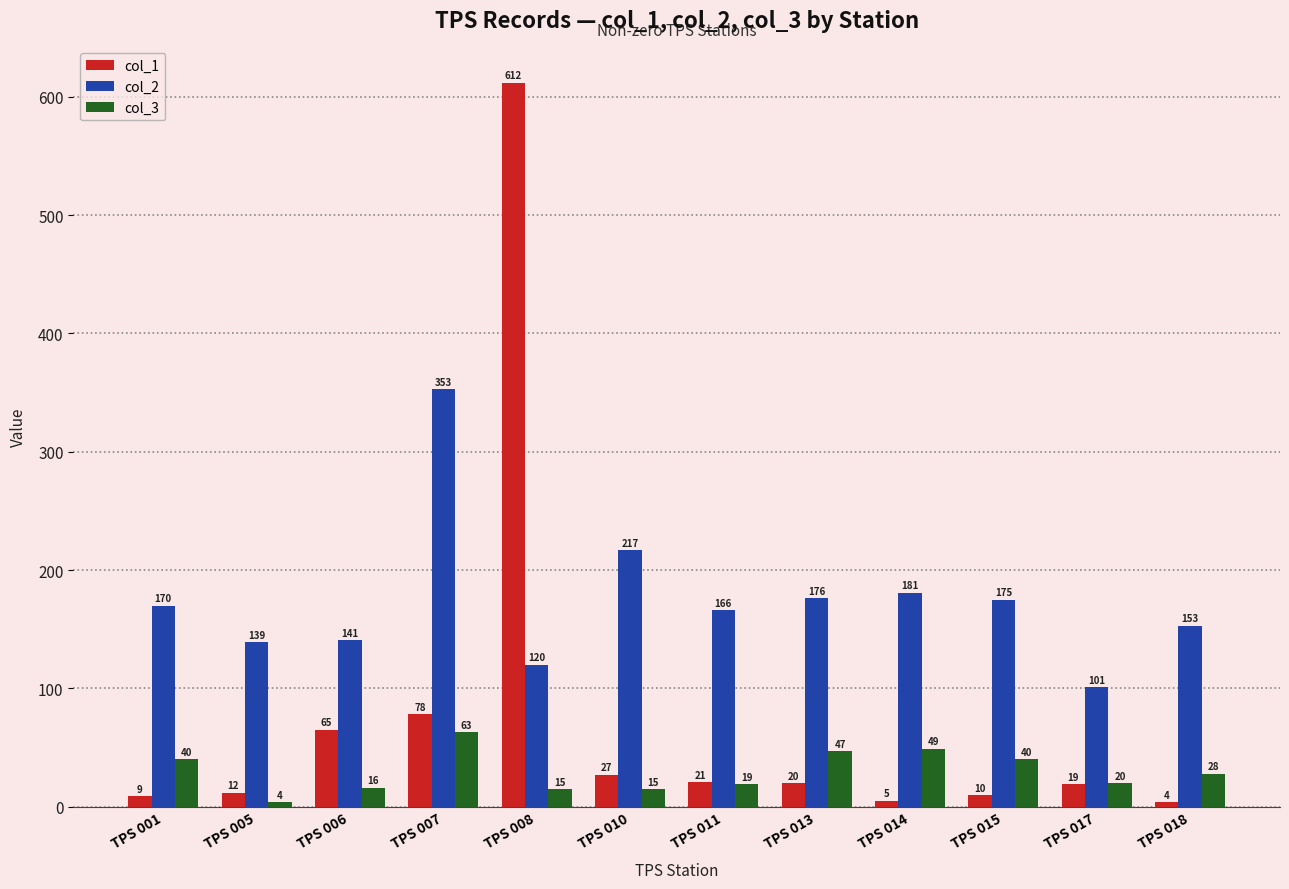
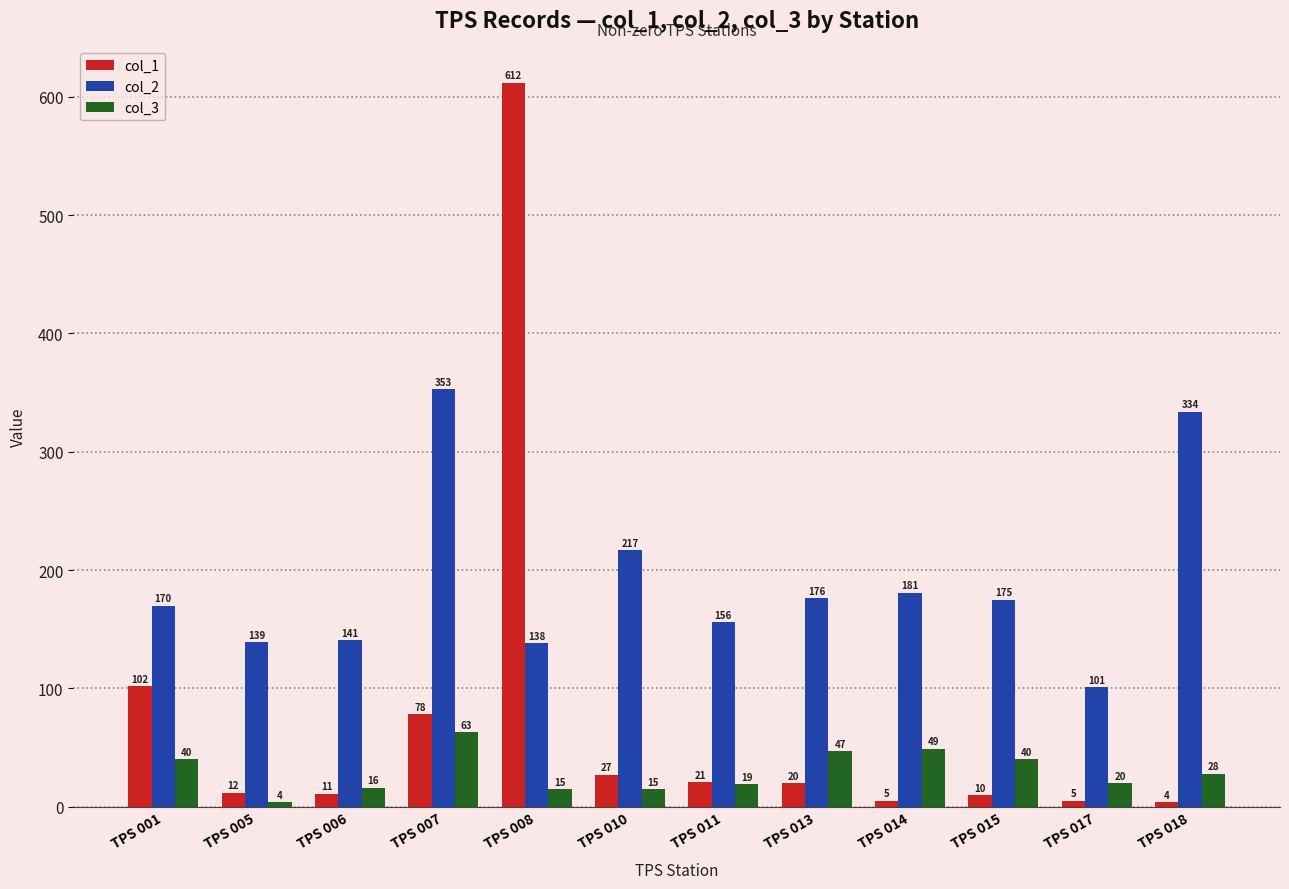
col_1, TPS 001: 9 -> 102
col_1, TPS 006: 65 -> 11
col_2, TPS 008: 120 -> 138
col_2, TPS 011: 166 -> 156
col_1, TPS 017: 19 -> 5
col_2, TPS 018: 153 -> 334
